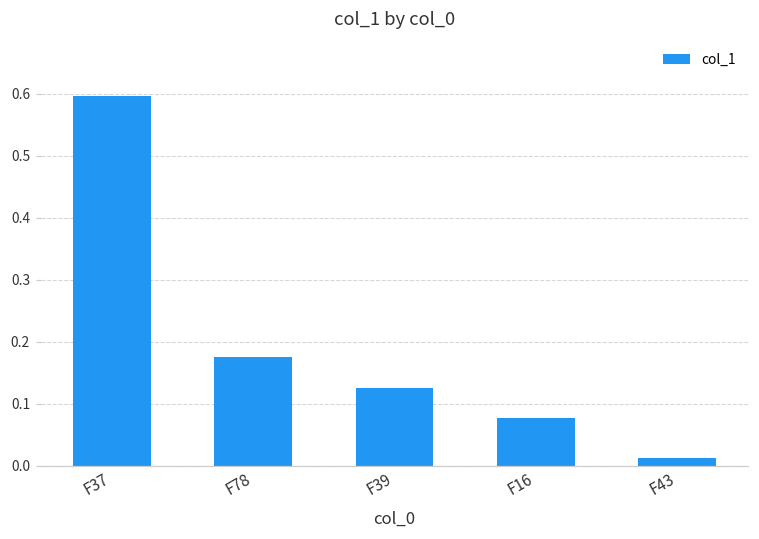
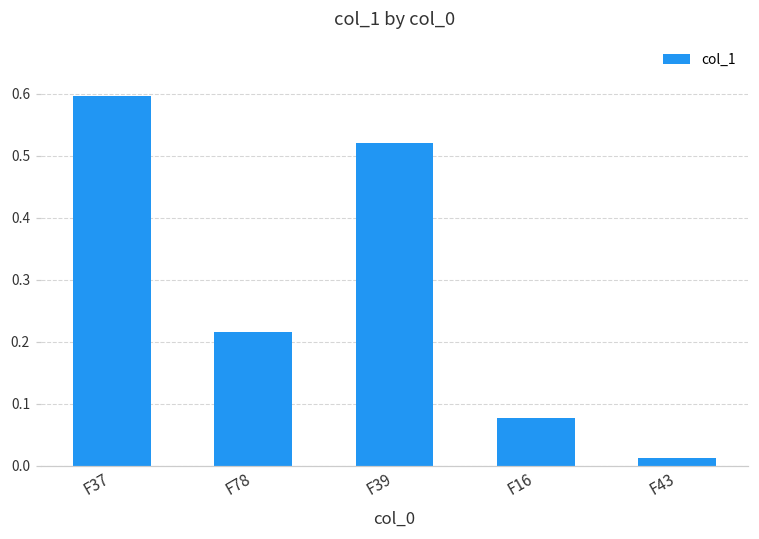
F78: 0.17 -> 0.22
F39: 0.12 -> 0.52
